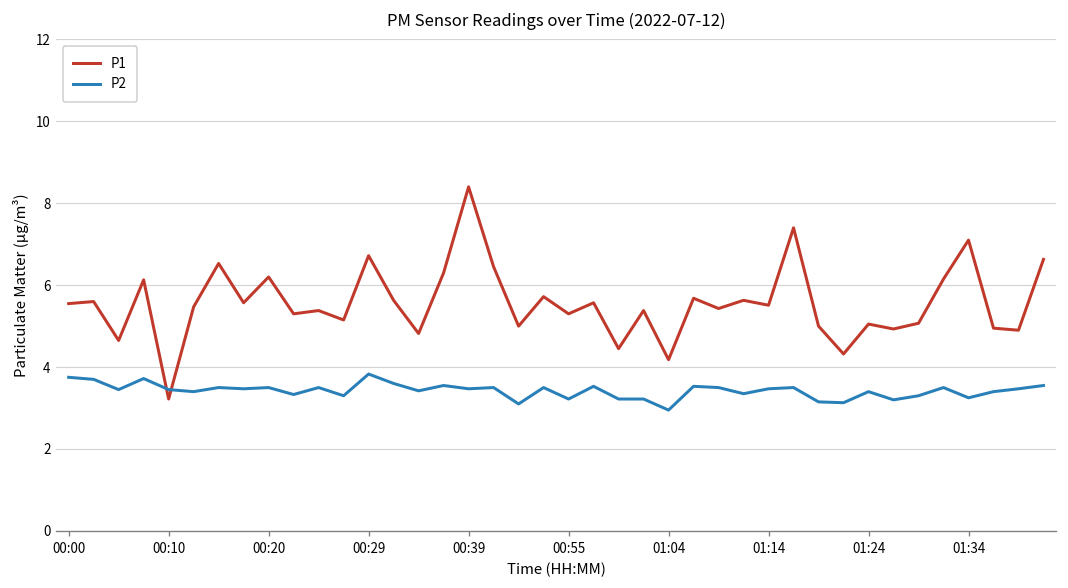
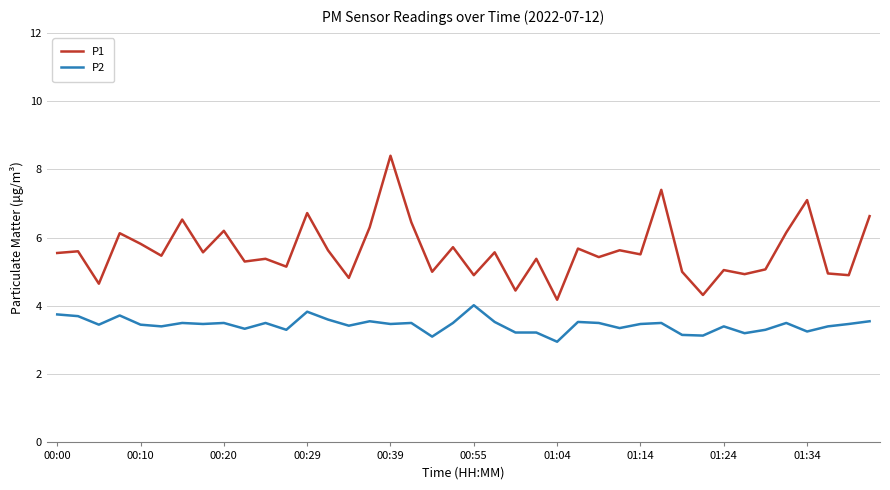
P1, 00:10: 3.2 -> 5.8
P1, 00:55: 5.3 -> 4.9
P2, 00:55: 3.2 -> 4.0
